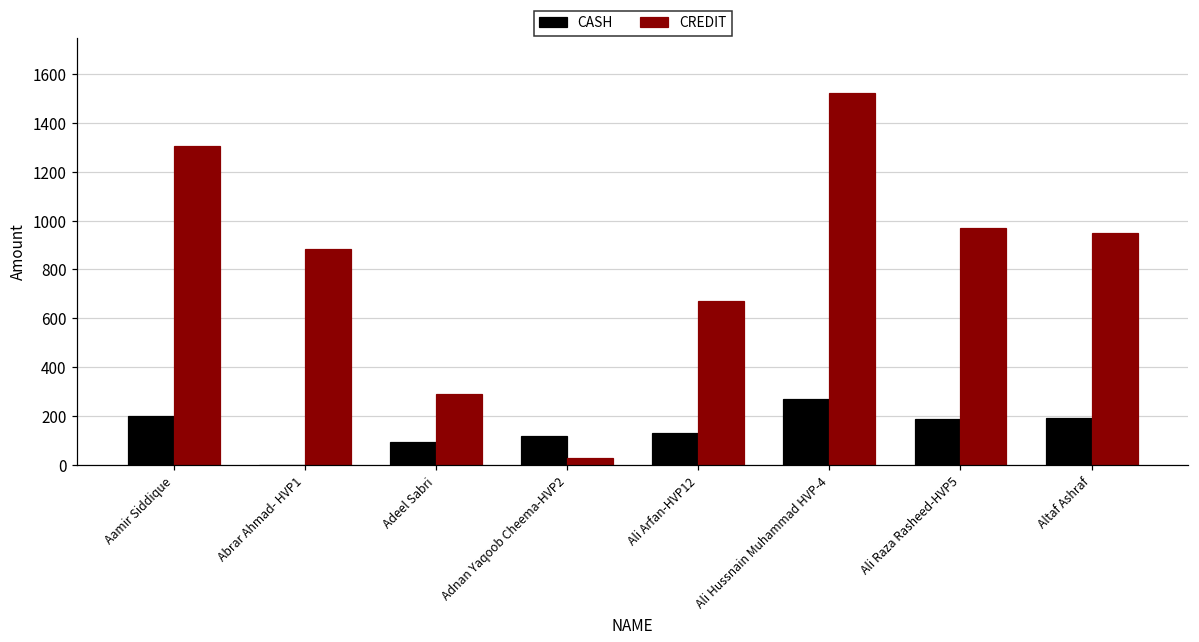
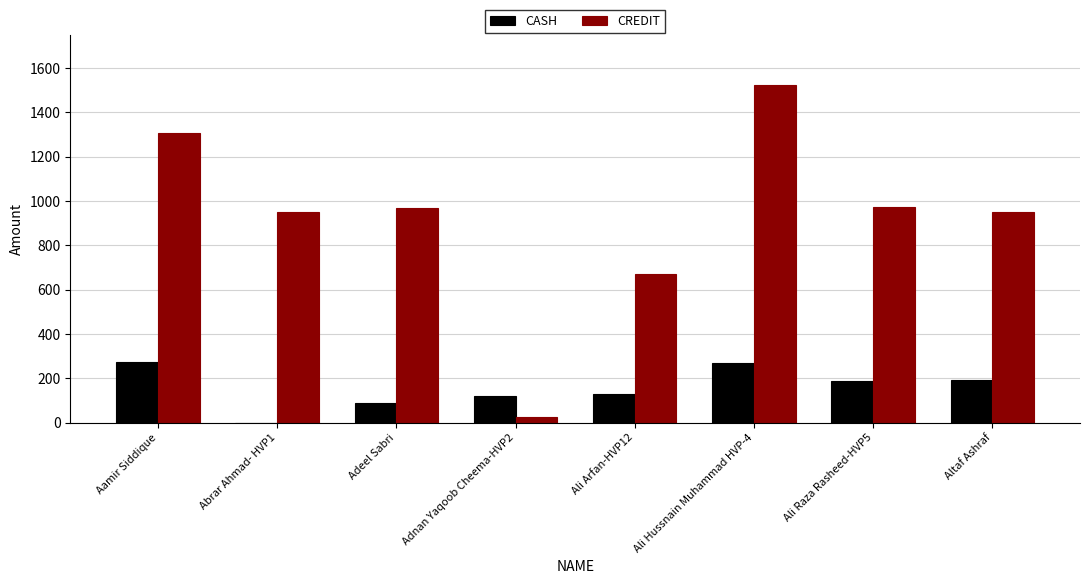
CASH, Aamir Siddique: 200 -> 270
CREDIT, Abrar Ahmad- HVP1: 880 -> 950
CREDIT, Adeel Sabri: 290 -> 970
